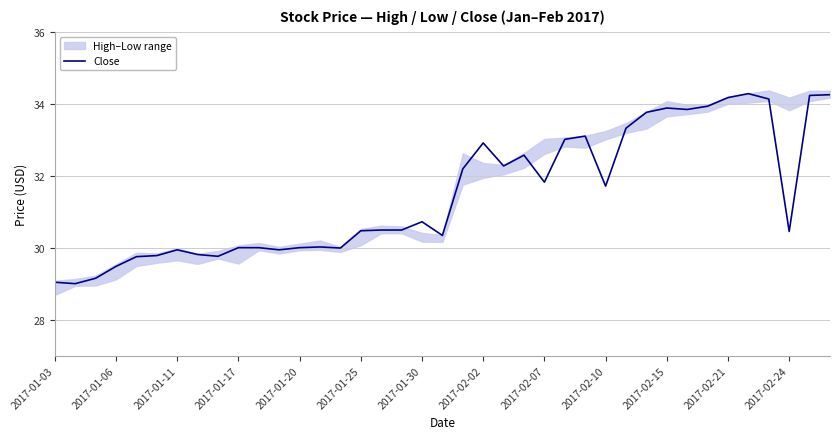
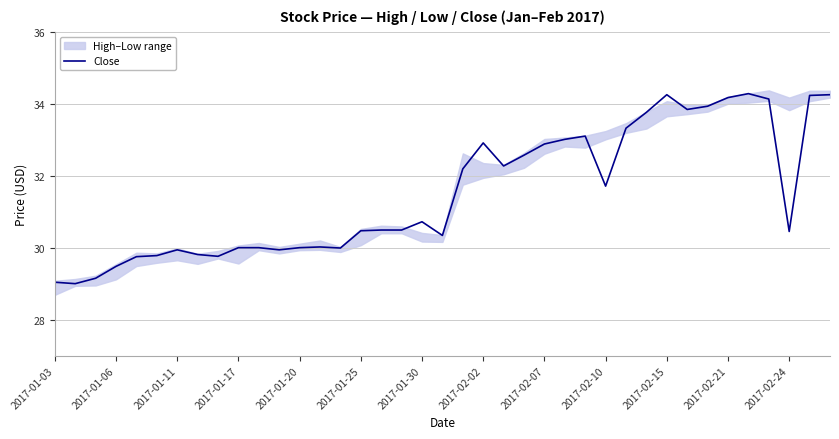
Close, 2017-02-07: 31.8 -> 32.9
Close, 2017-02-15: 33.9 -> 34.3
